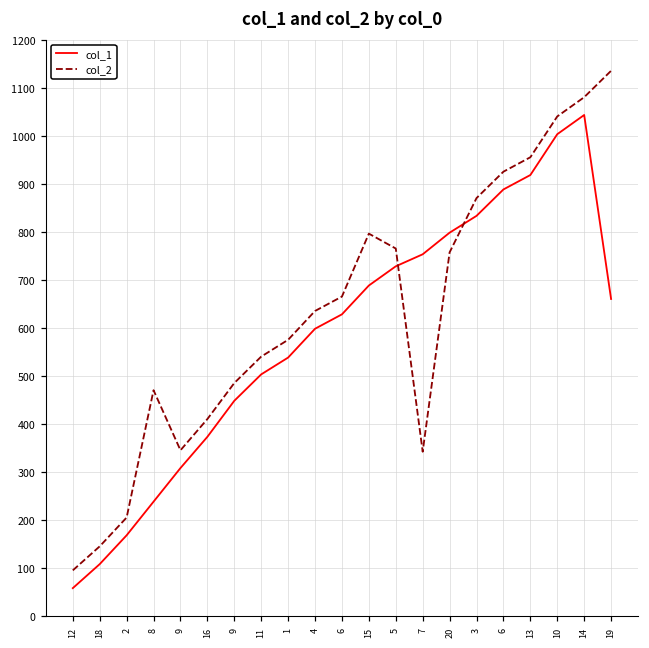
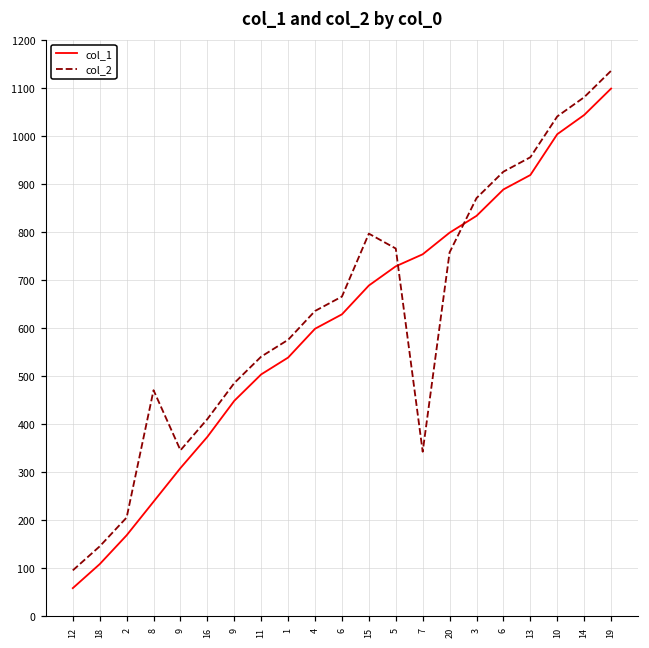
col_1, 19: 660 -> 1100
